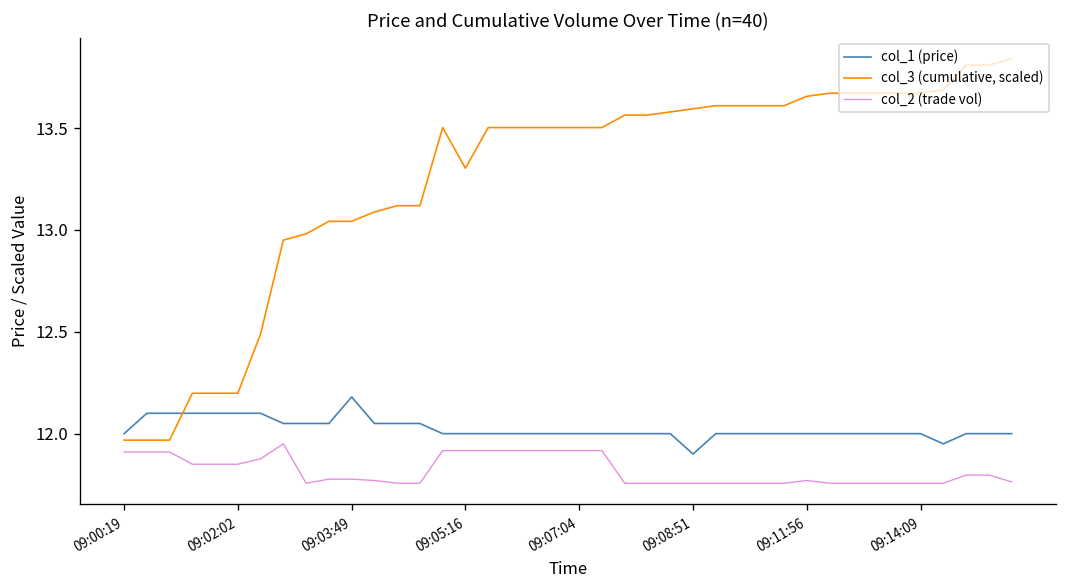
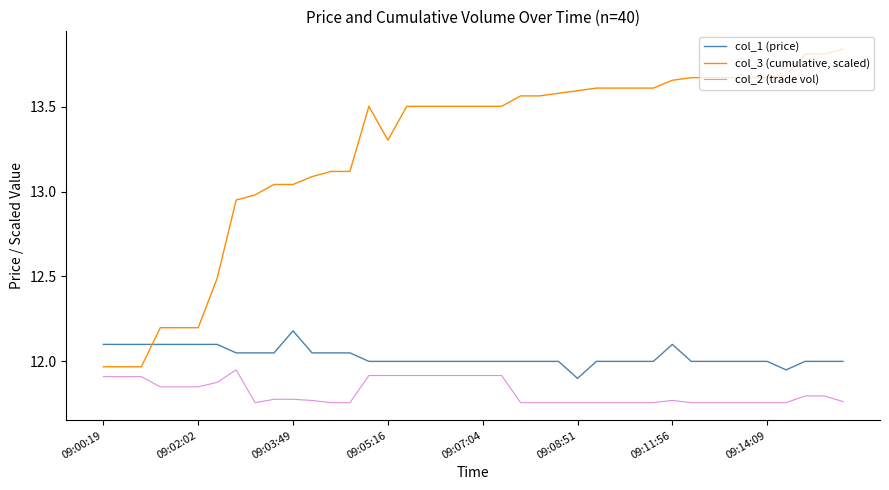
col_1 (price), 09:00:19: 12.0 -> 12.1
col_1 (price), 09:11:56: 12.0 -> 12.1
